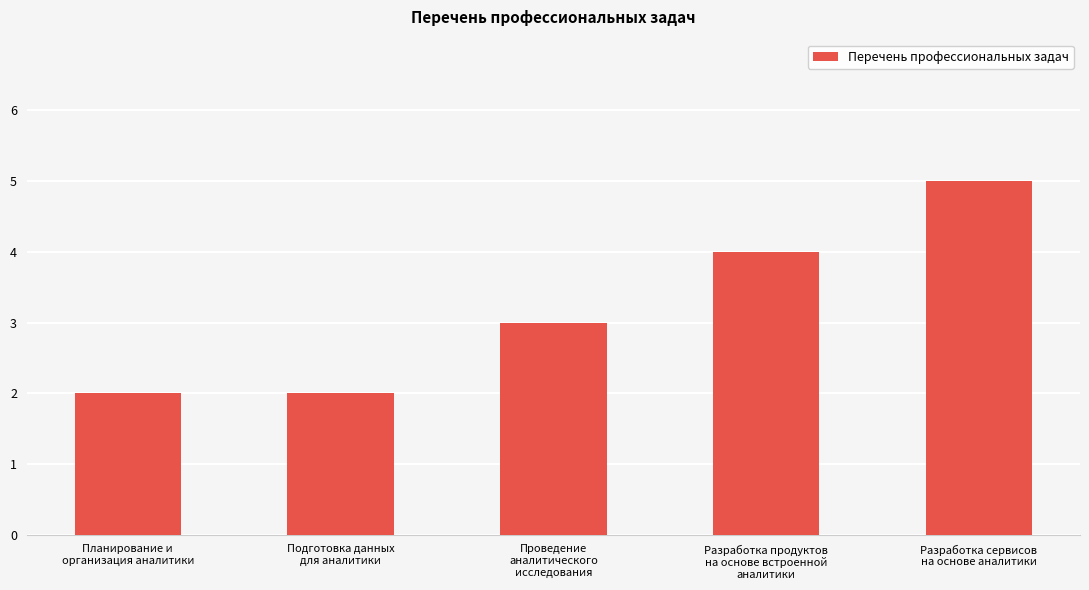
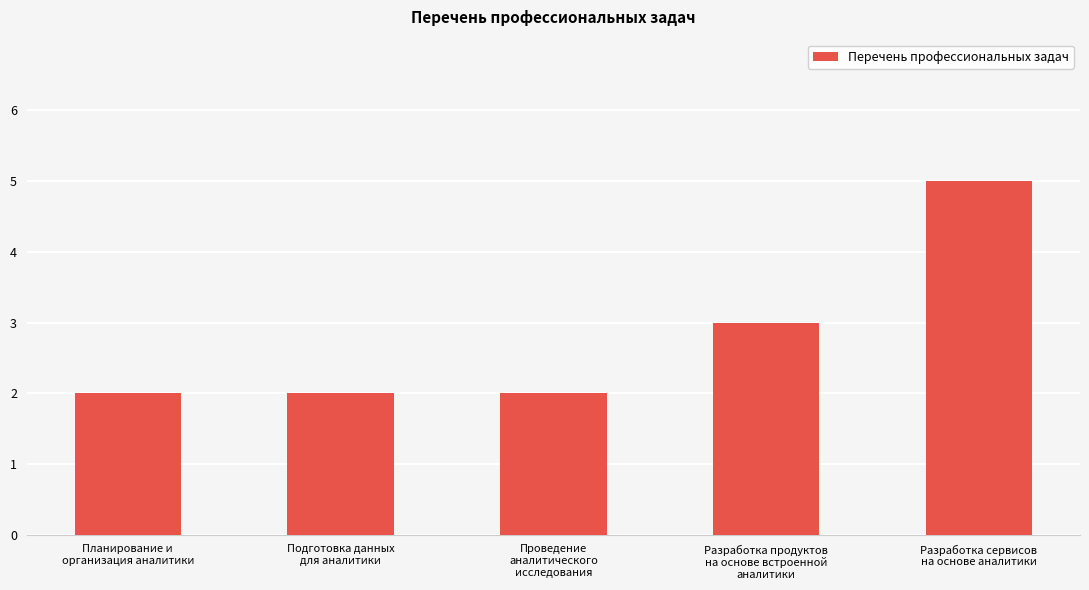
Проведение аналитического исследования: 3 -> 2
Разработка продуктов на основе встроенной аналитики: 4 -> 3
